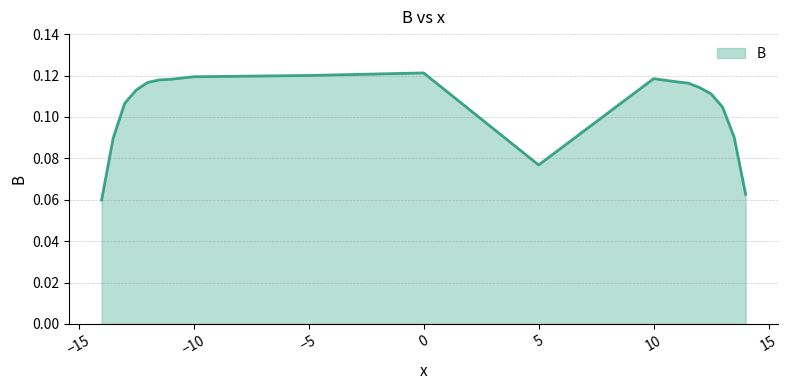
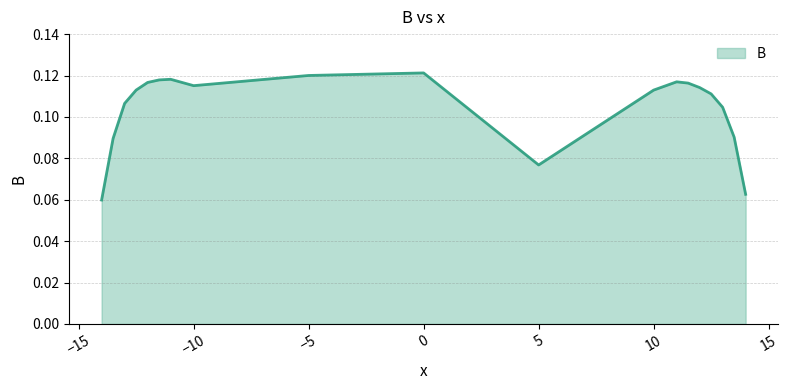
−10: 0.119 -> 0.115
10: 0.118 -> 0.113
